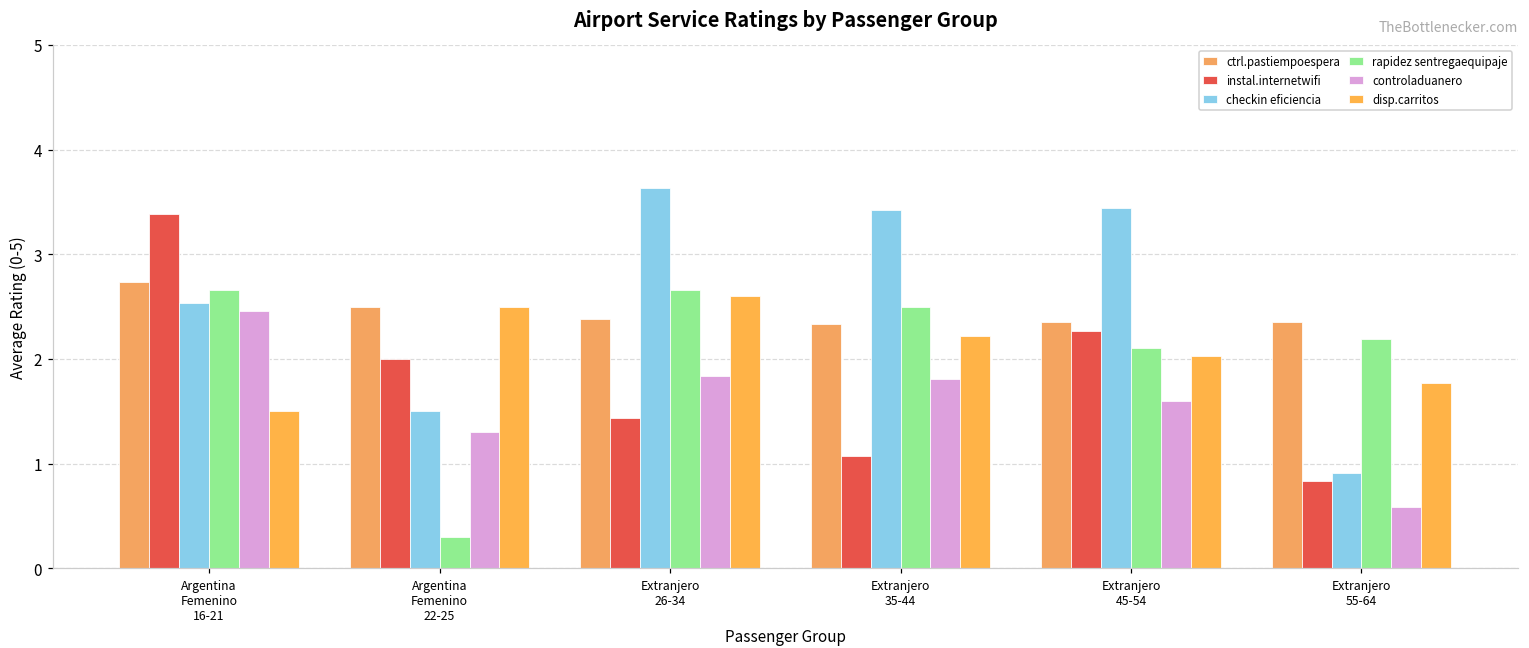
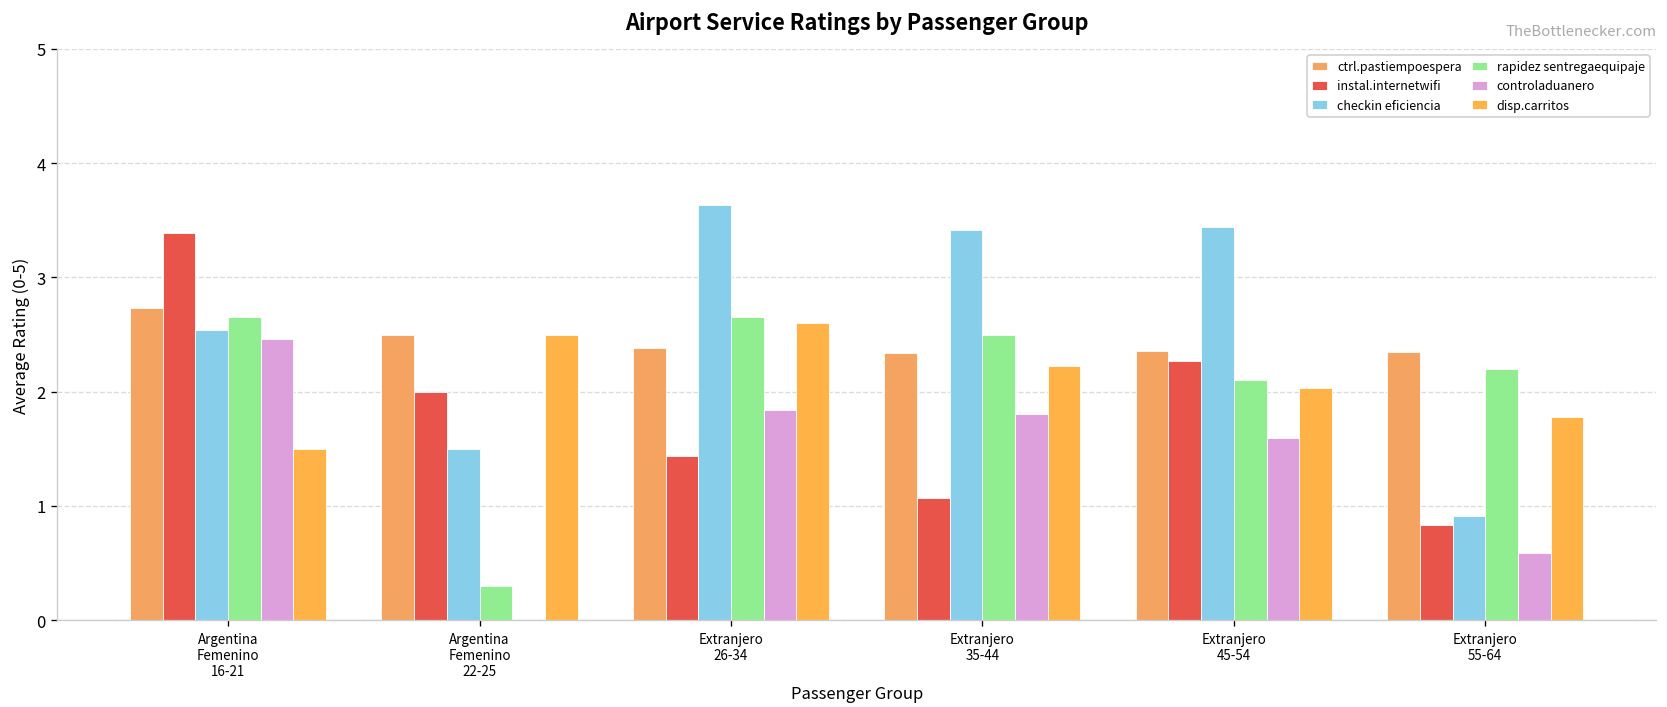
controladuanero, Argentina Femenino 22-25: 1.3 -> 0.0
